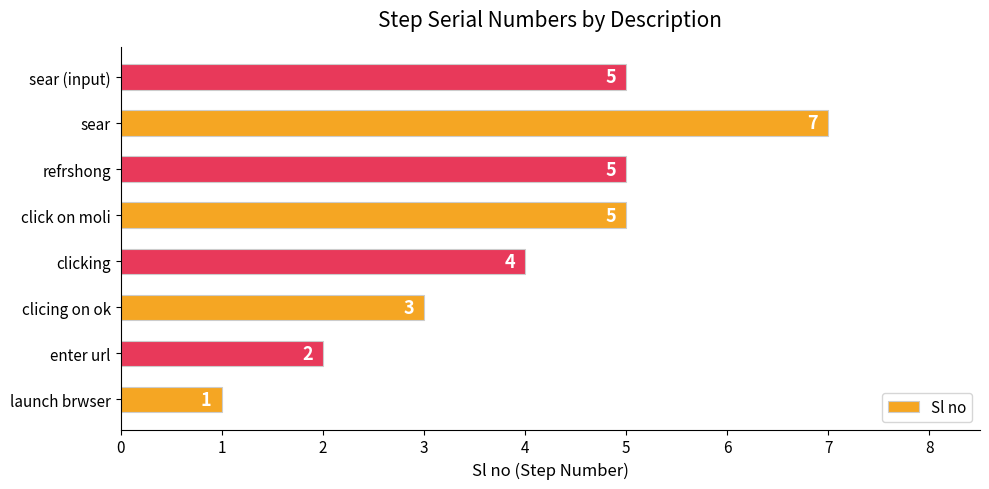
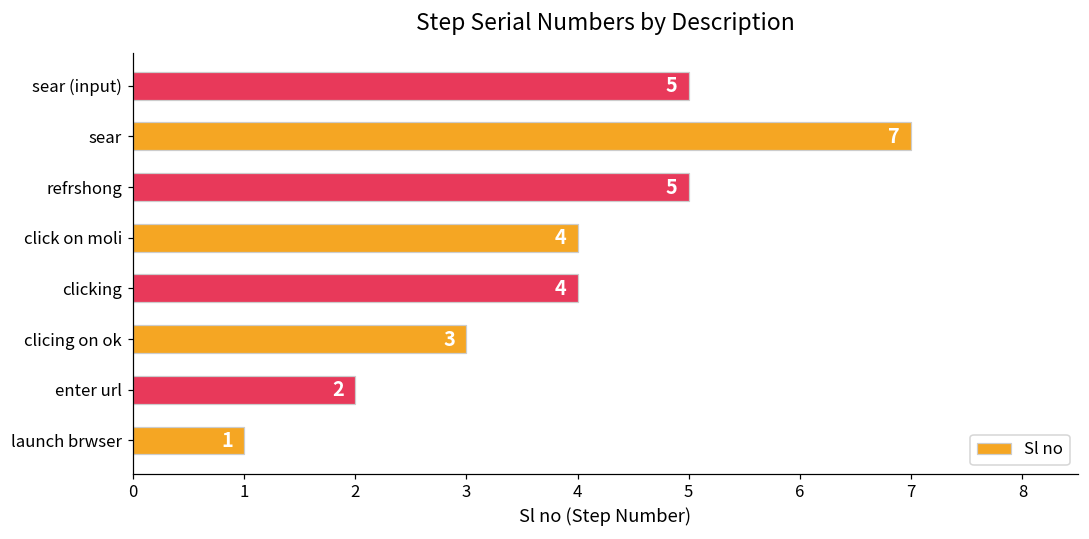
click on moli: 5 -> 4
